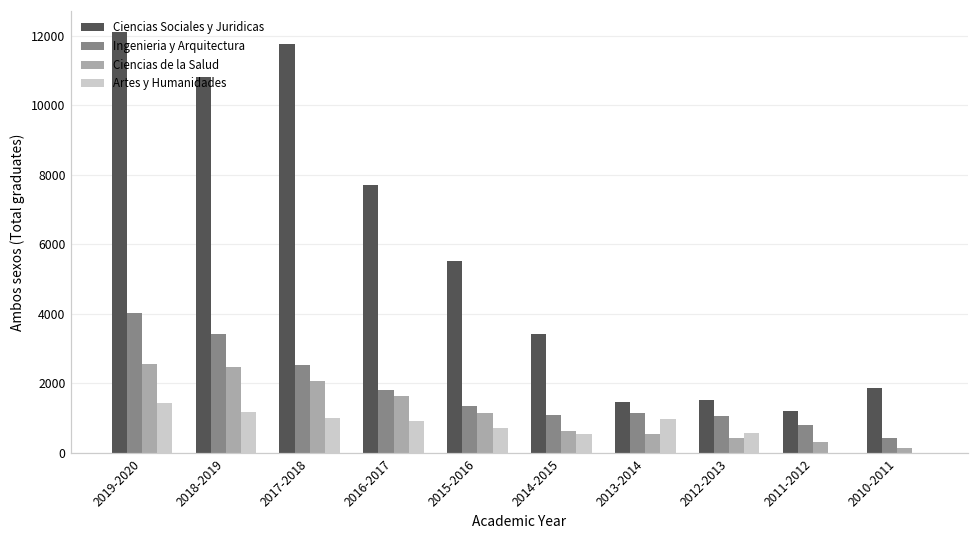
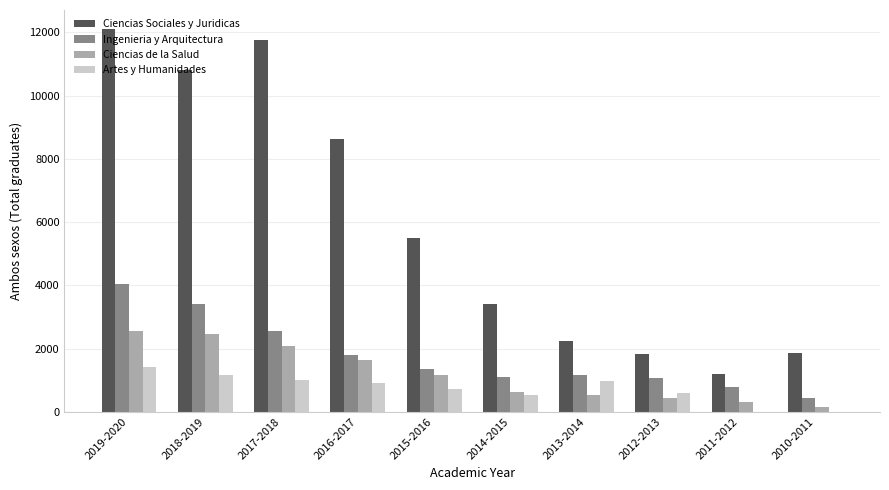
Ciencias Sociales y Juridicas, 2016-2017: 7700 -> 8600
Ciencias Sociales y Juridicas, 2013-2014: 1500 -> 2200
Ciencias Sociales y Juridicas, 2012-2013: 1500 -> 1800
